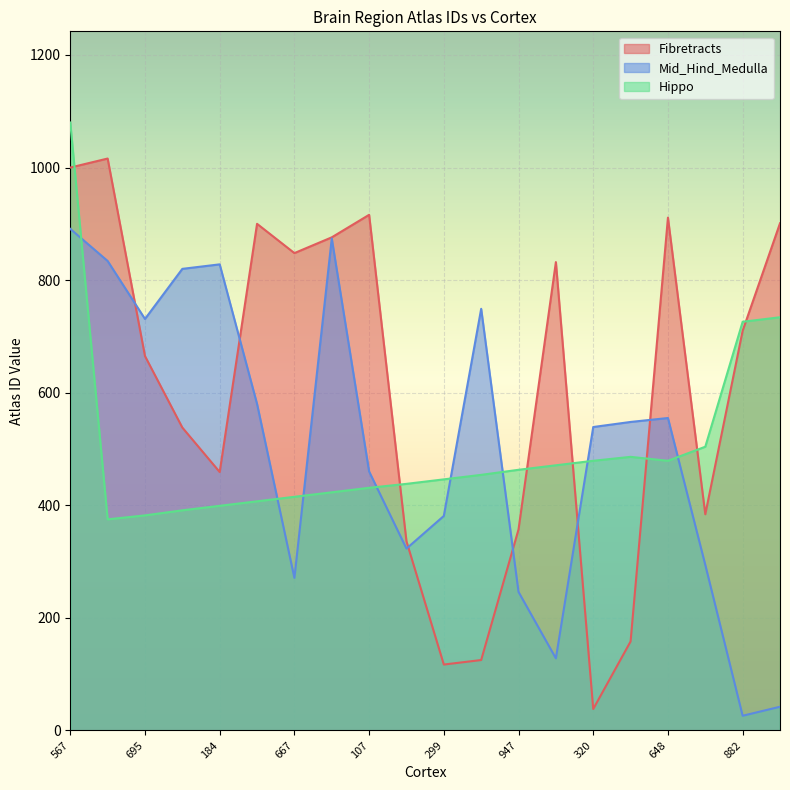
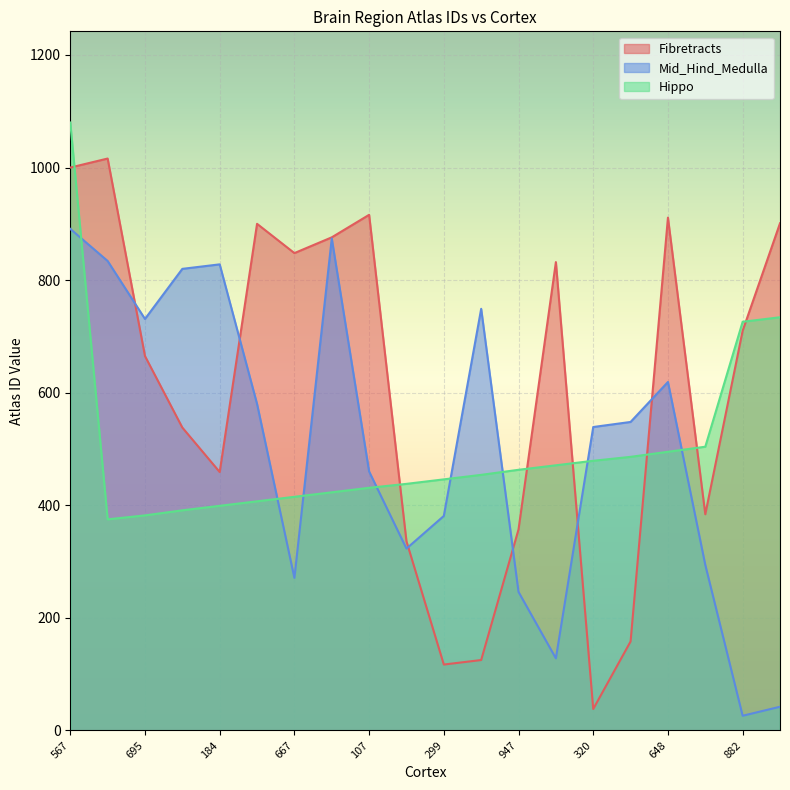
Mid_Hind_Medulla, 648: 560 -> 620
Hippo, 648: 480 -> 500
